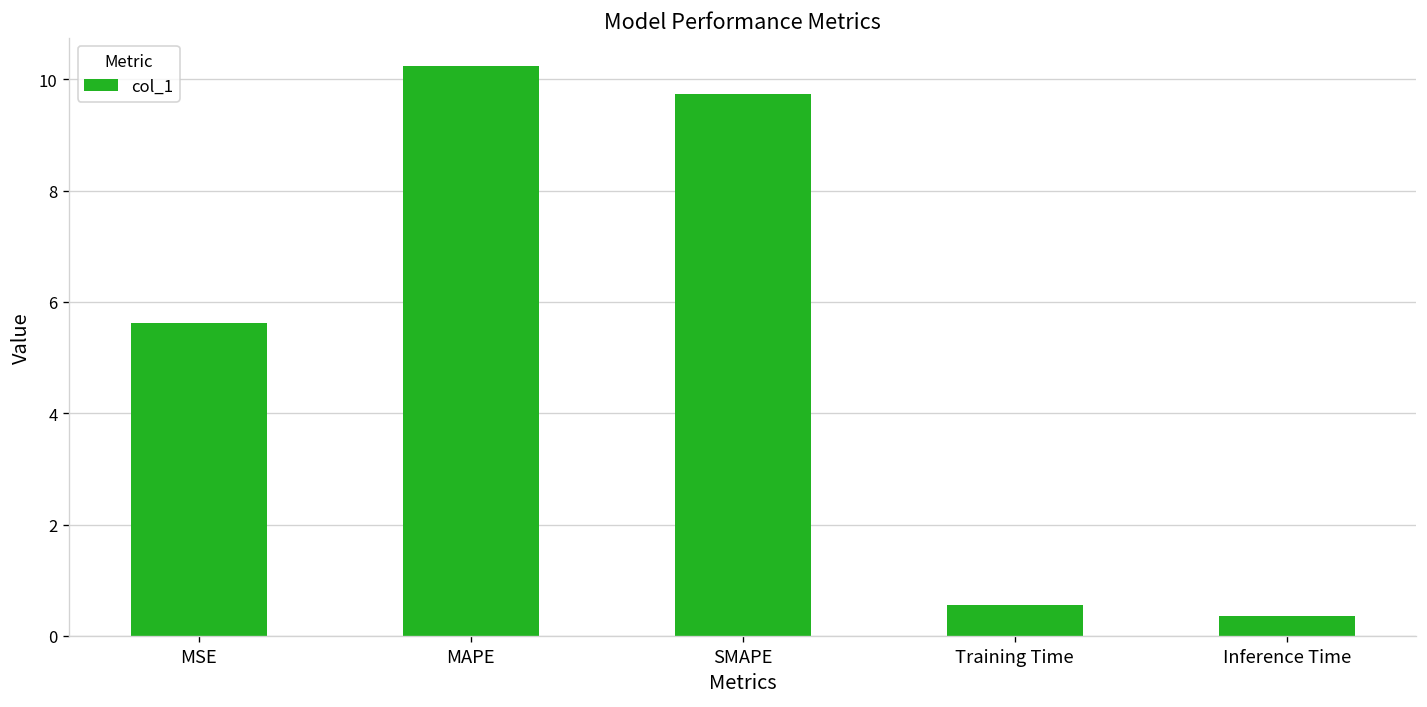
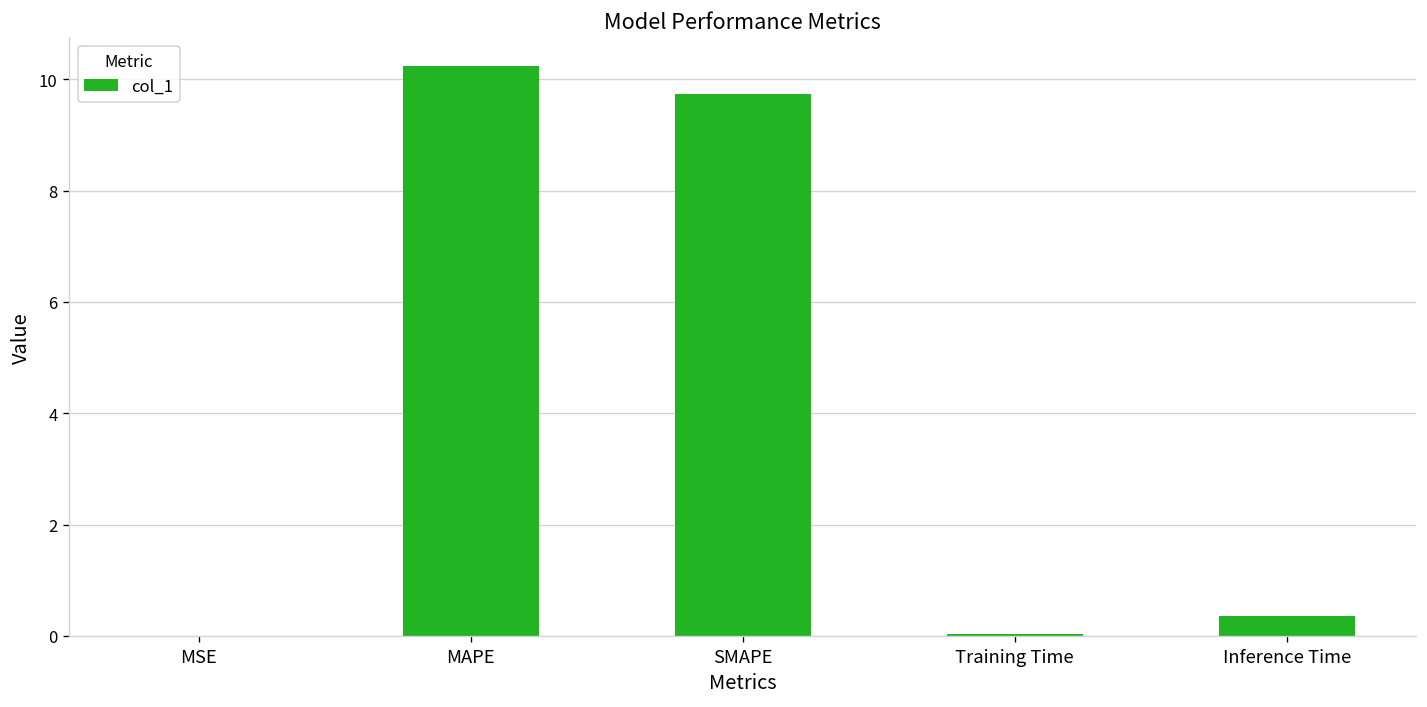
MSE: 5.6 -> 0.0
Training Time: 0.6 -> 0.0
